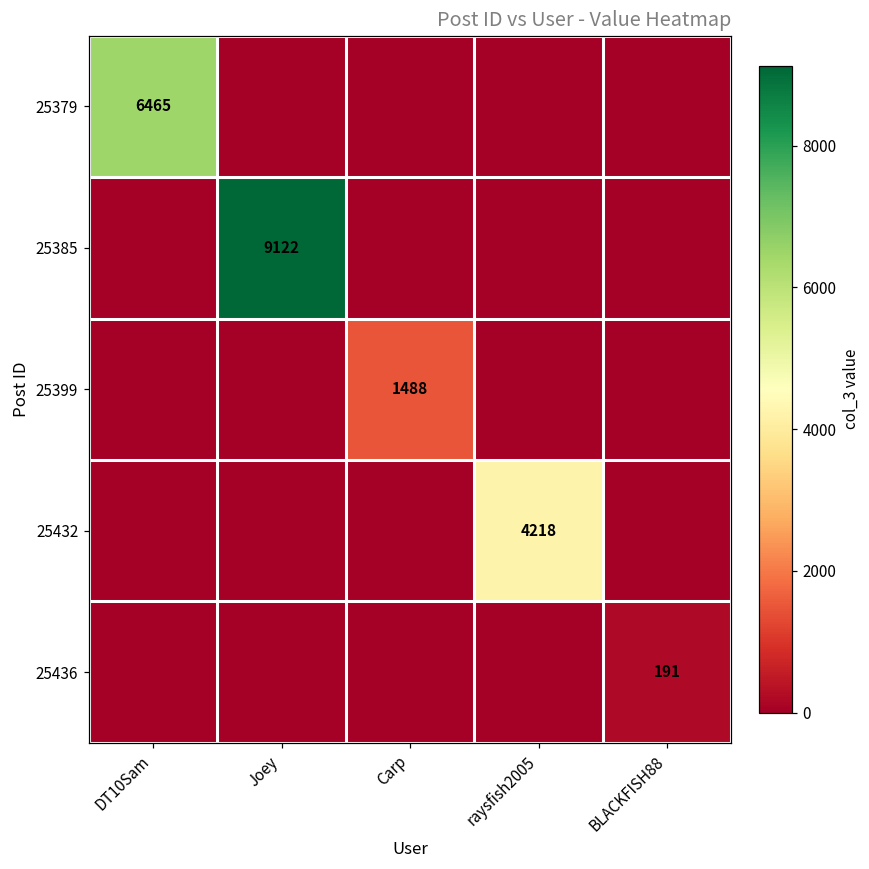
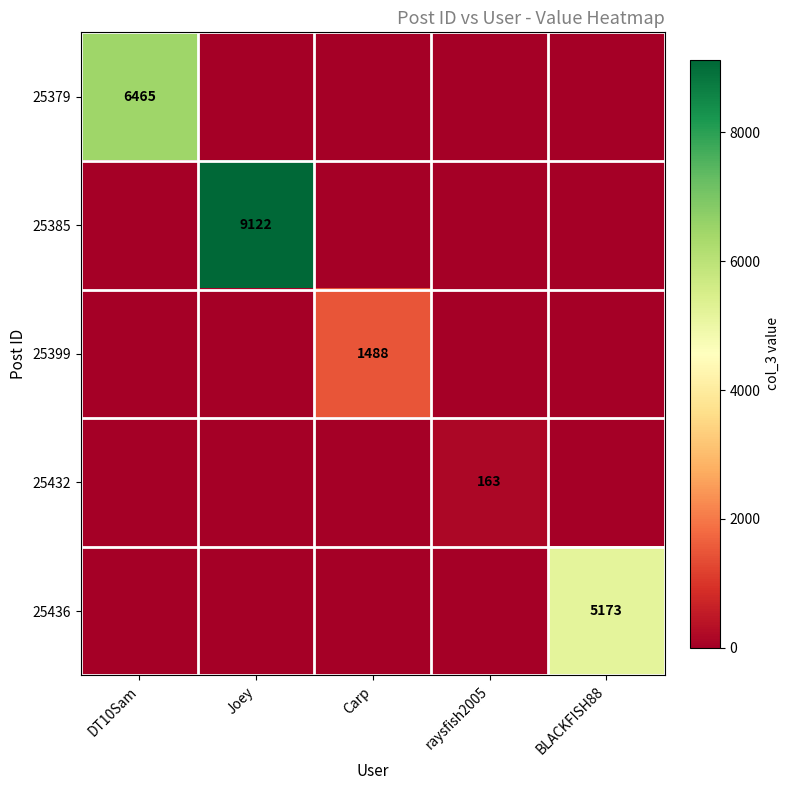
25432, raysfish2005: 4218 -> 163
25436, BLACKFISH88: 191 -> 5173
